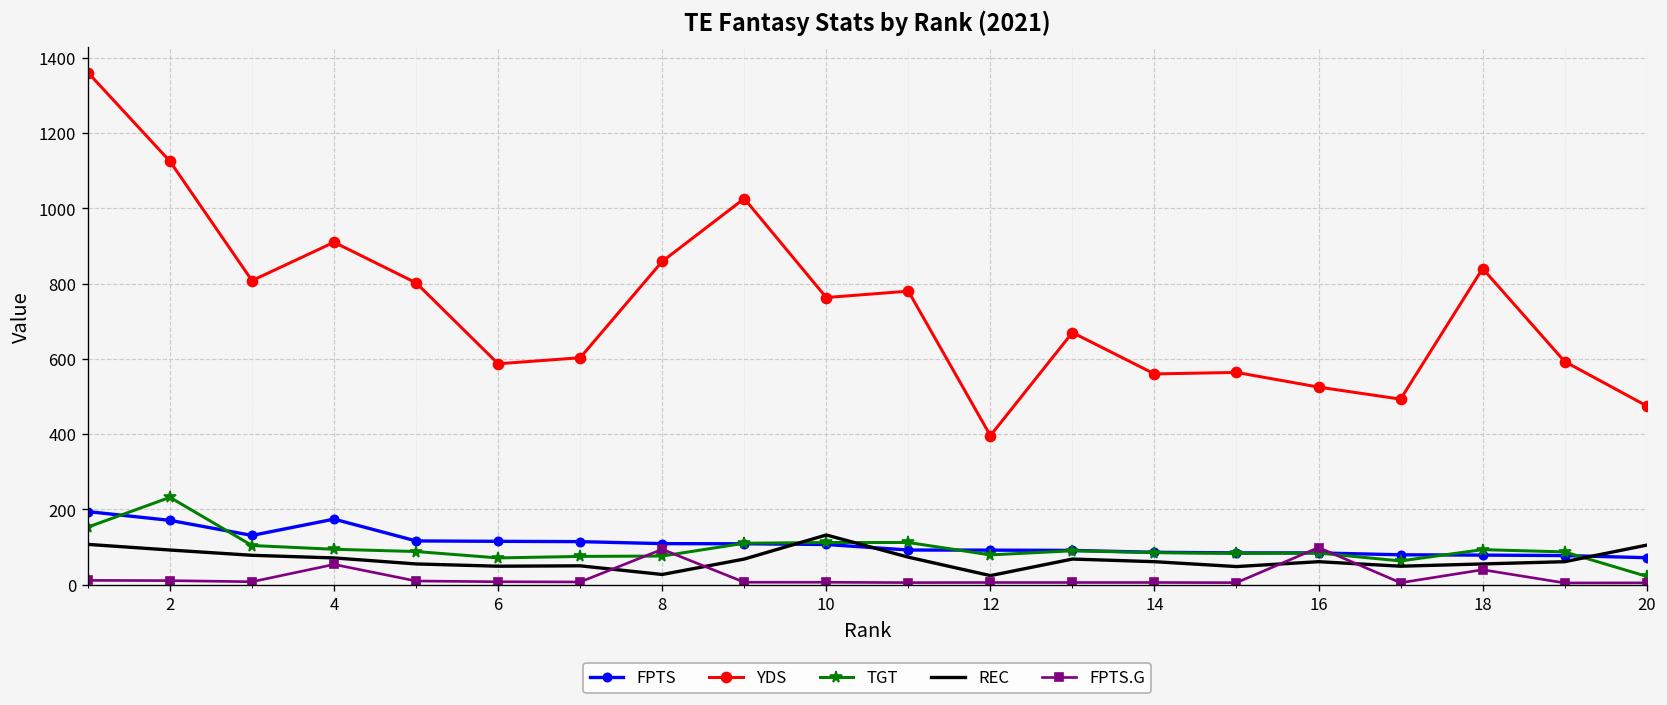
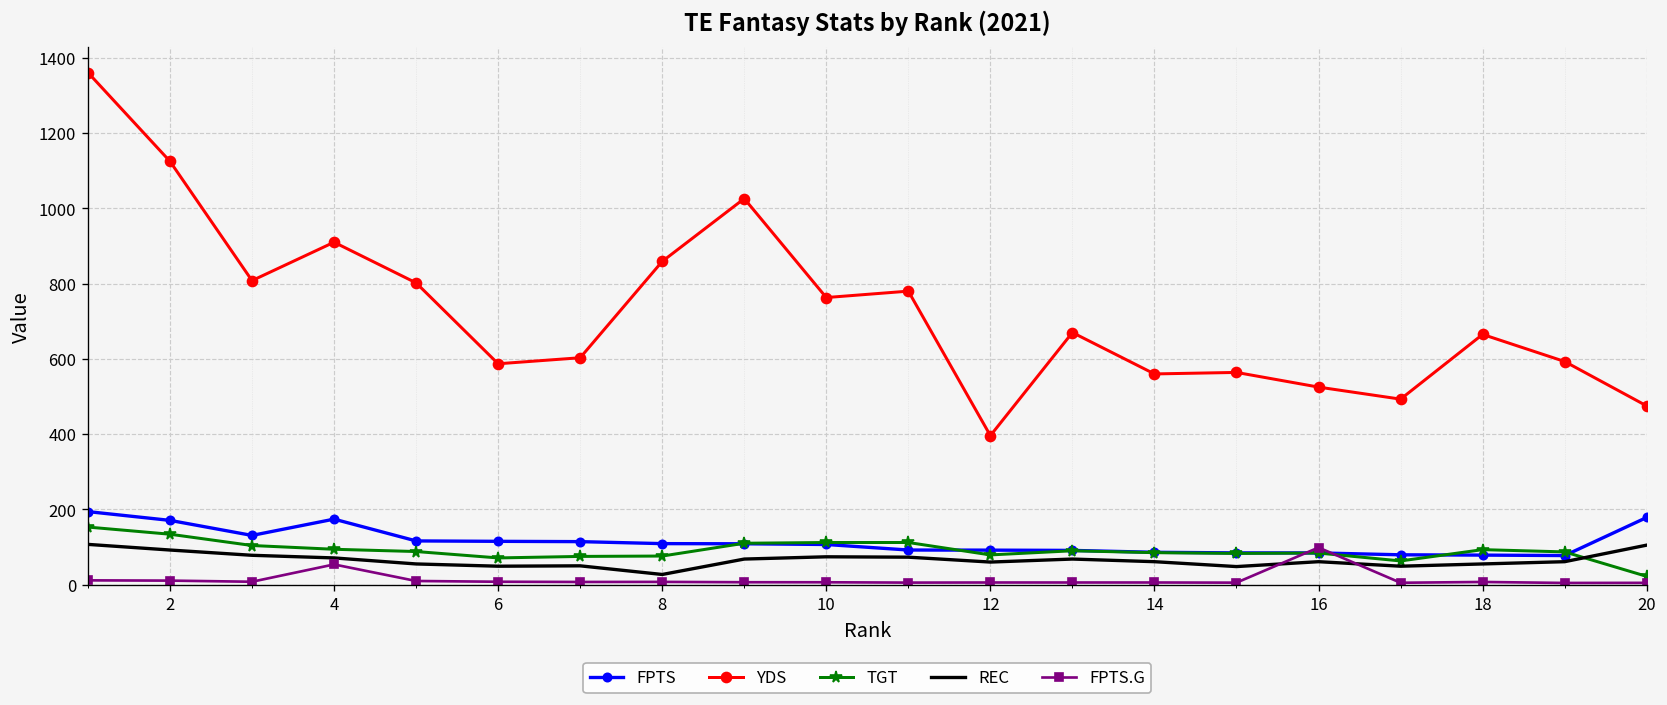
TGT, 2: 230 -> 130
FPTS.G, 8: 90 -> 10
REC, 10: 130 -> 70
REC, 12: 20 -> 60
YDS, 18: 840 -> 670
FPTS.G, 18: 40 -> 10
FPTS, 20: 70 -> 180
